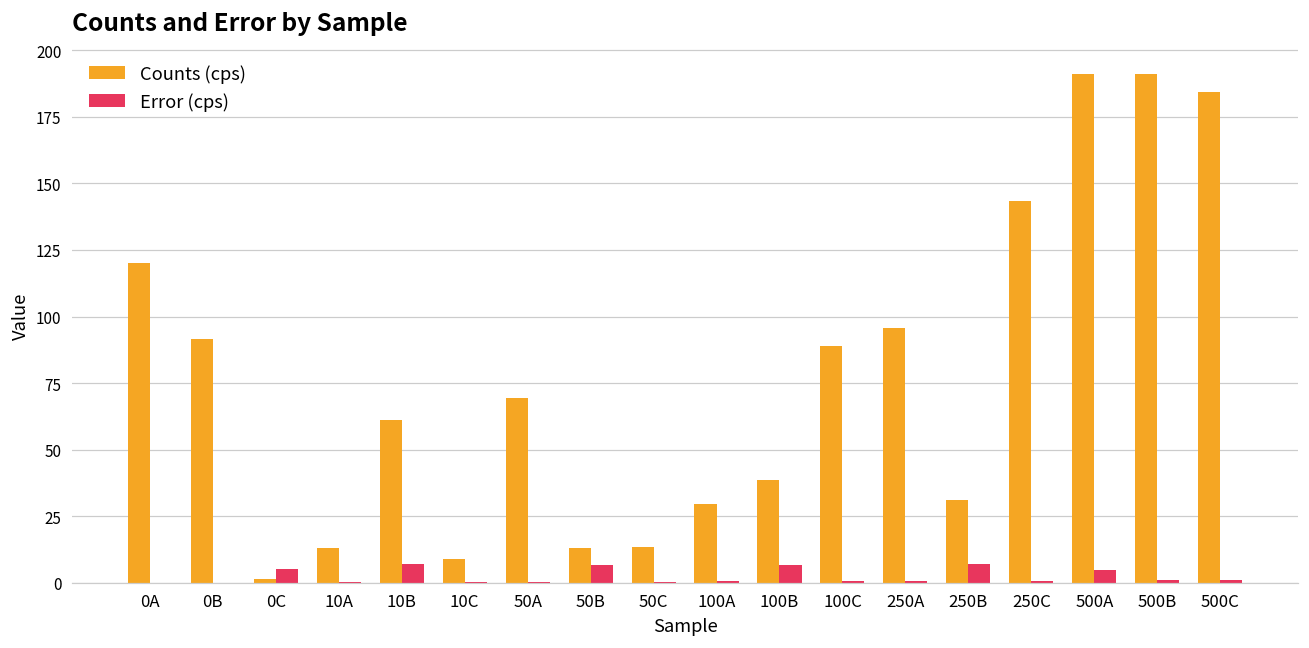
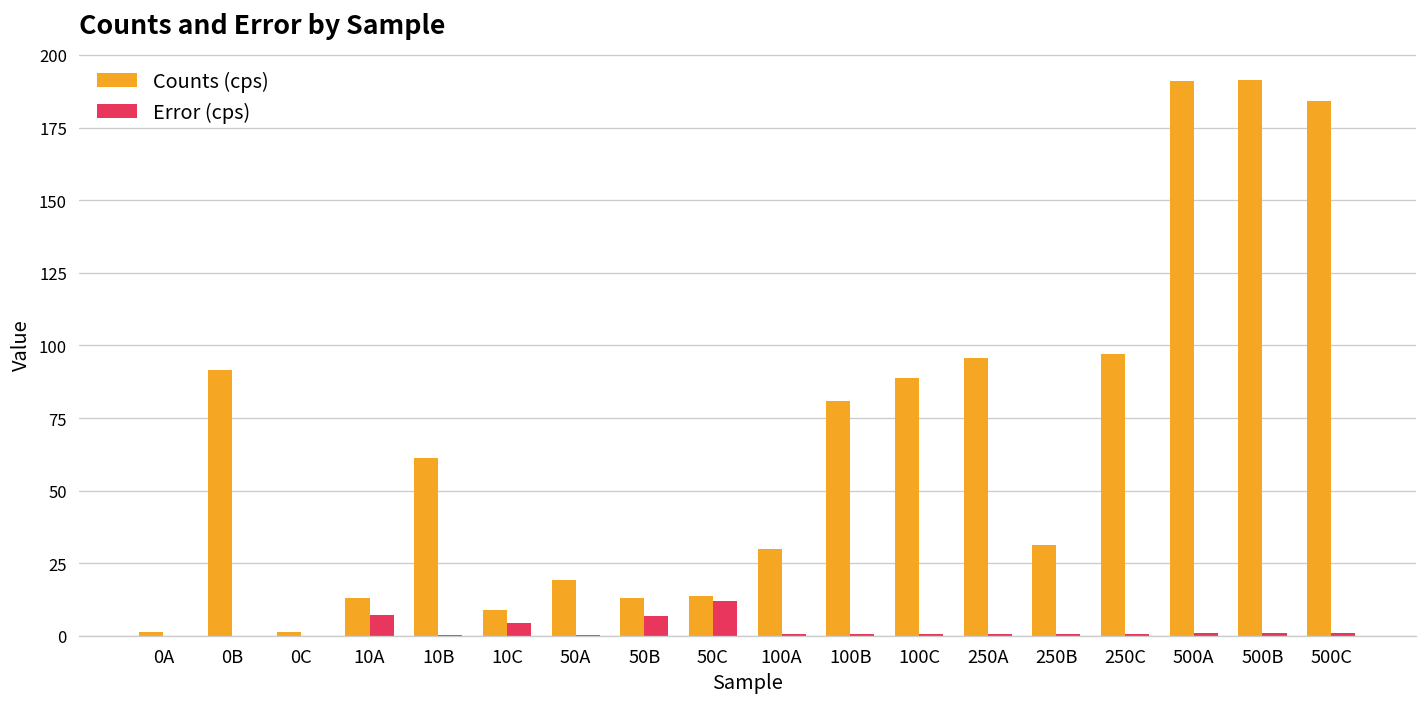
Counts (cps), 0A: 120 -> 1
Error (cps), 0C: 5 -> 0
Error (cps), 10A: 0 -> 7
Error (cps), 10B: 7 -> 0
Error (cps), 10C: 0 -> 4
Counts (cps), 50A: 69 -> 19
Error (cps), 50C: 0 -> 12
Counts (cps), 100B: 38 -> 81
Error (cps), 100B: 7 -> 1
Error (cps), 250B: 7 -> 1
Counts (cps), 250C: 143 -> 97
Error (cps), 500A: 5 -> 1
